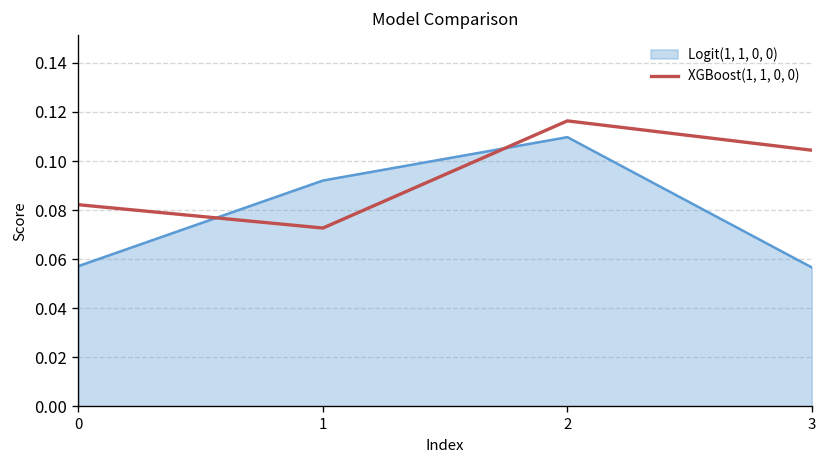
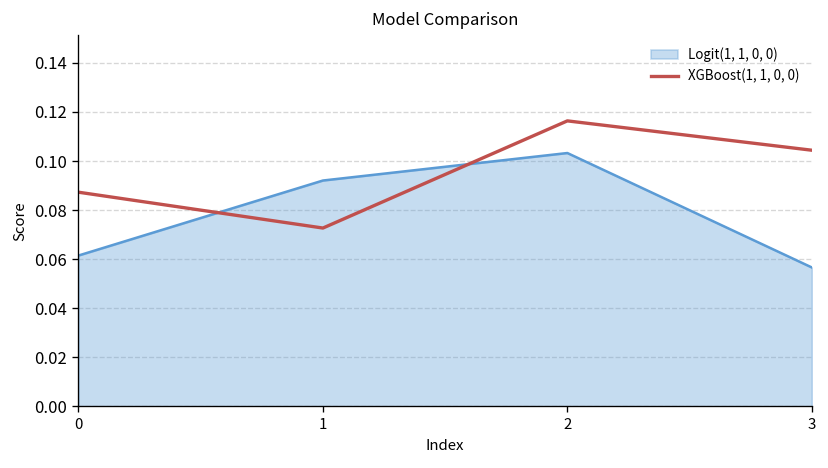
Logit(1, 1, 0, 0), 0: 0.057 -> 0.062
XGBoost(1, 1, 0, 0), 0: 0.082 -> 0.087
Logit(1, 1, 0, 0), 2: 0.110 -> 0.103
